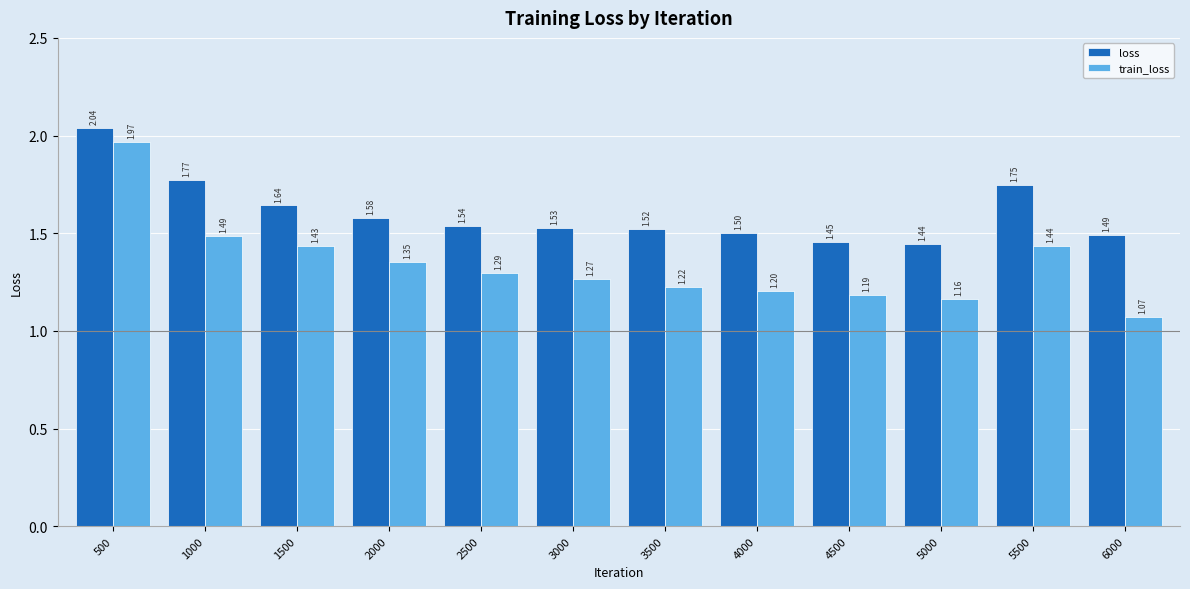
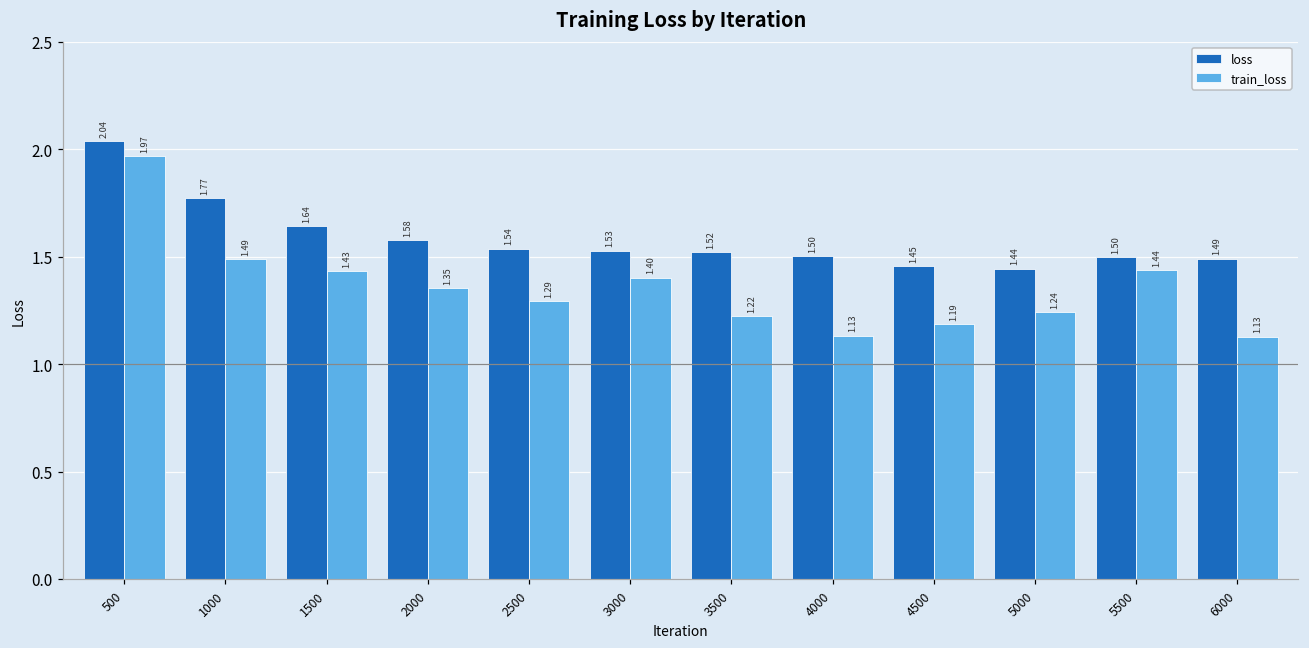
train_loss, 3000: 1.27 -> 1.40
train_loss, 4000: 1.20 -> 1.13
train_loss, 5000: 1.16 -> 1.24
loss, 5500: 1.75 -> 1.50
train_loss, 6000: 1.07 -> 1.13
